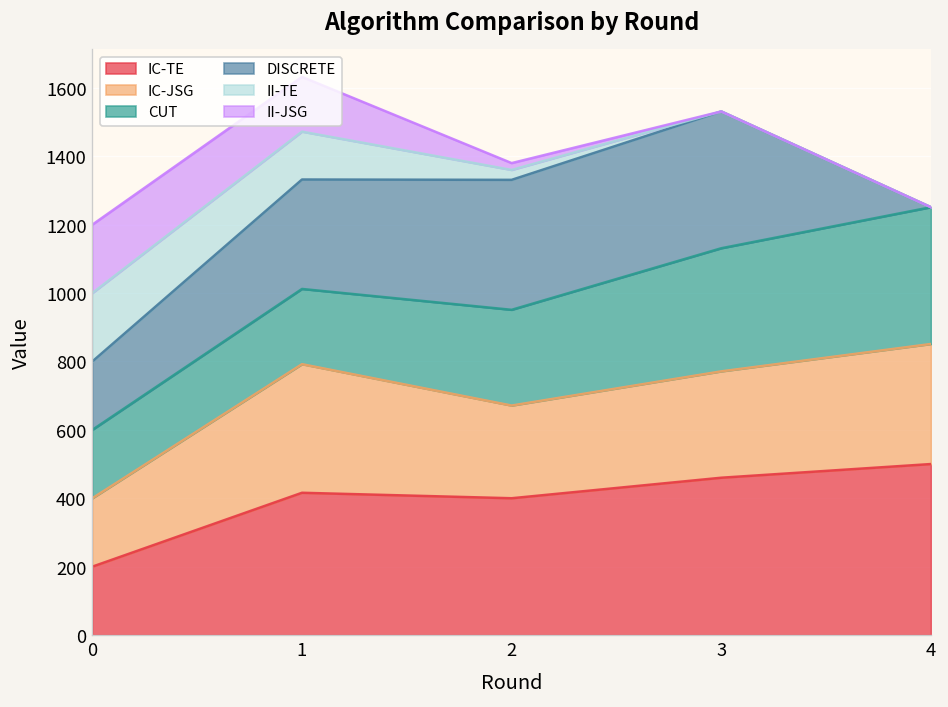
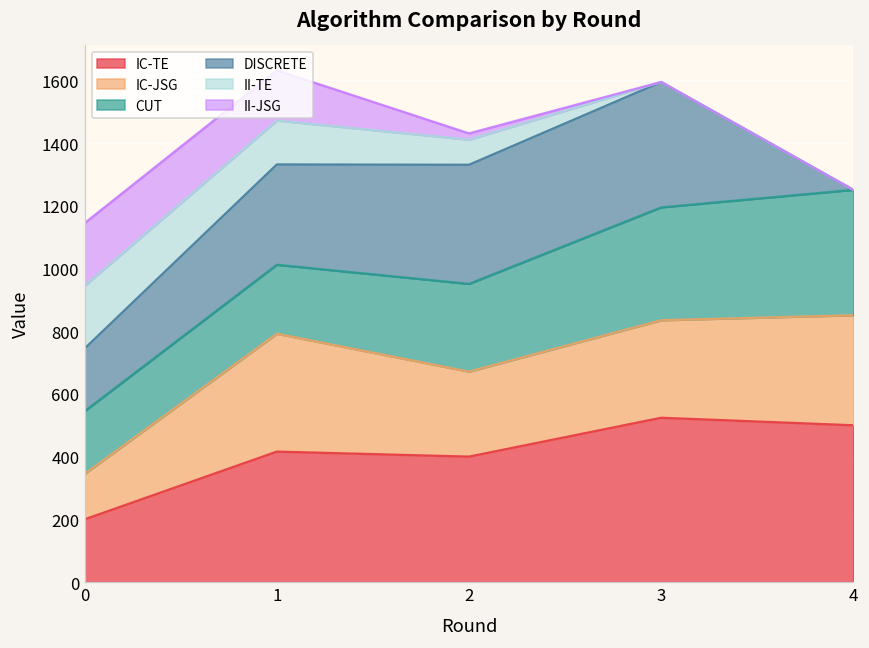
IC-JSG, 0: 200 -> 150
II-TE, 2: 30 -> 80
IC-TE, 3: 460 -> 520
